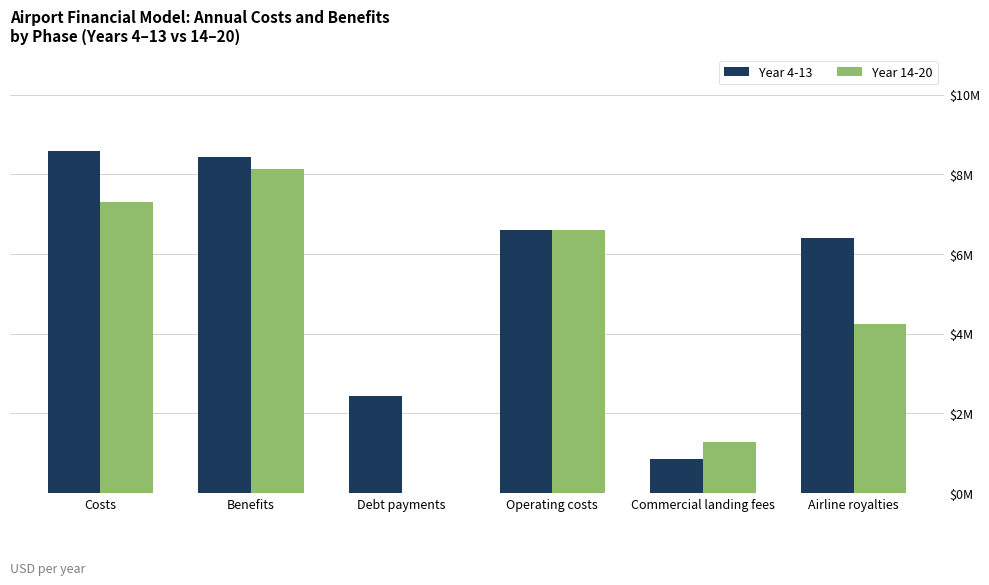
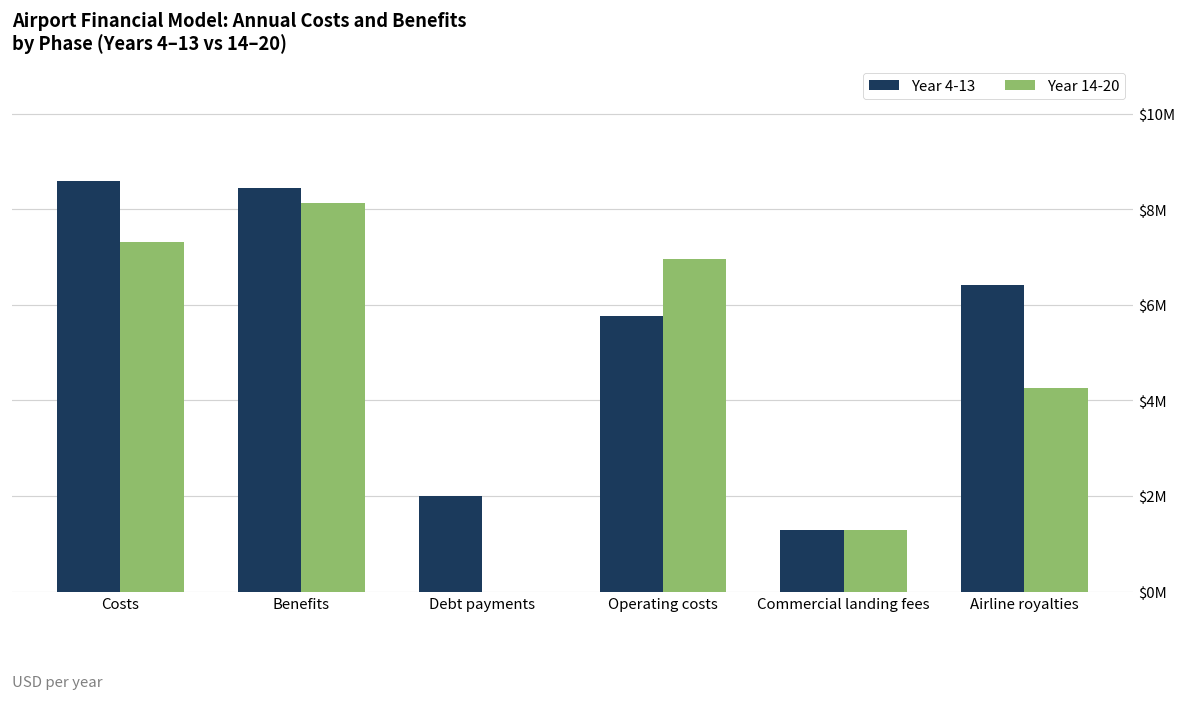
Year 4-13, Debt payments: $2400000 -> $2000000
Year 4-13, Operating costs: $6600000 -> $5800000
Year 14-20, Operating costs: $6600000 -> $7000000
Year 4-13, Commercial landing fees: $900000 -> $1300000
